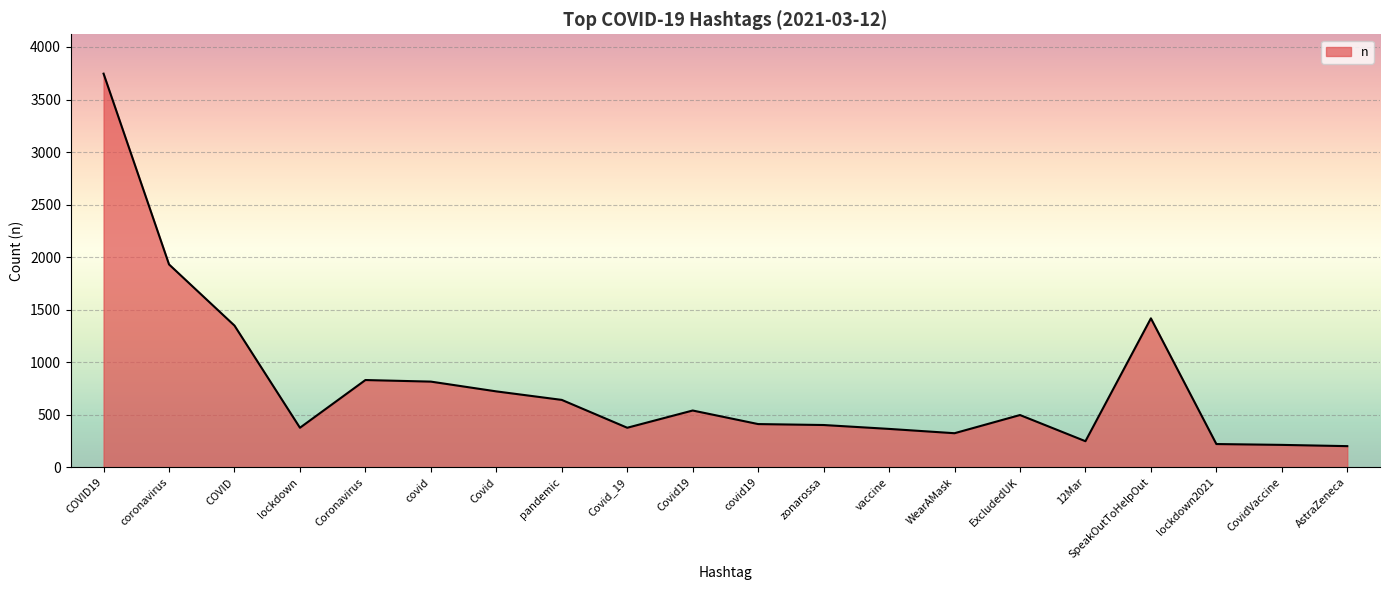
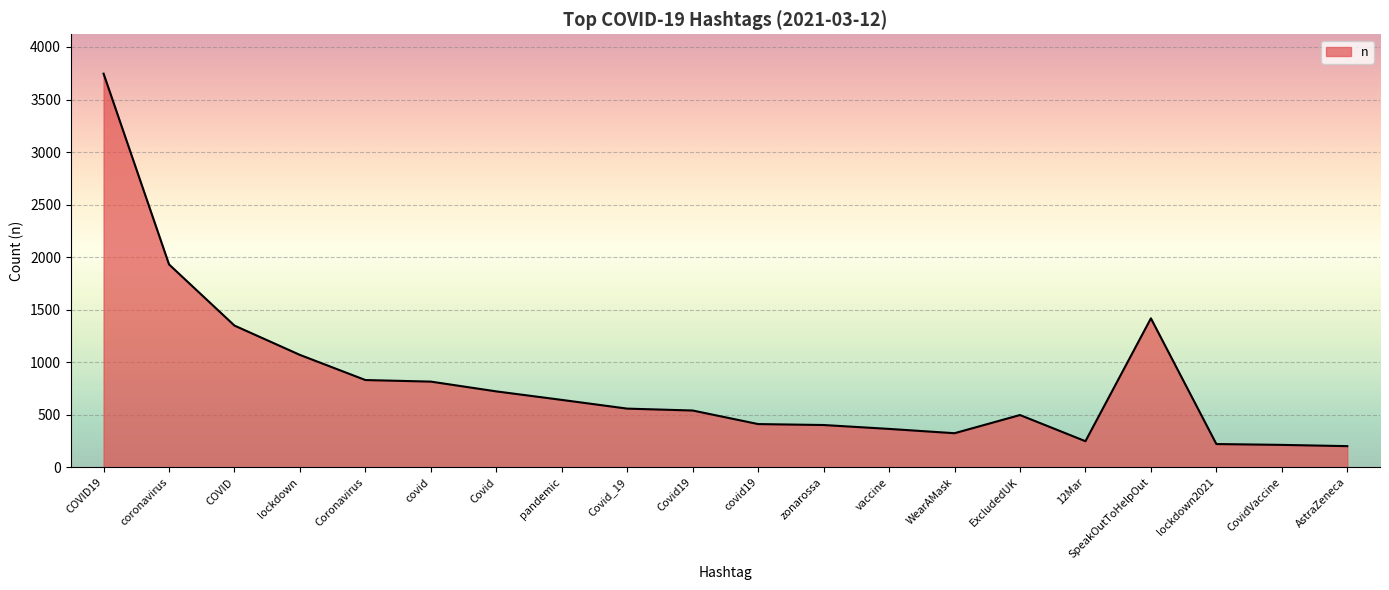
lockdown: 380 -> 1070
Covid_19: 380 -> 560
